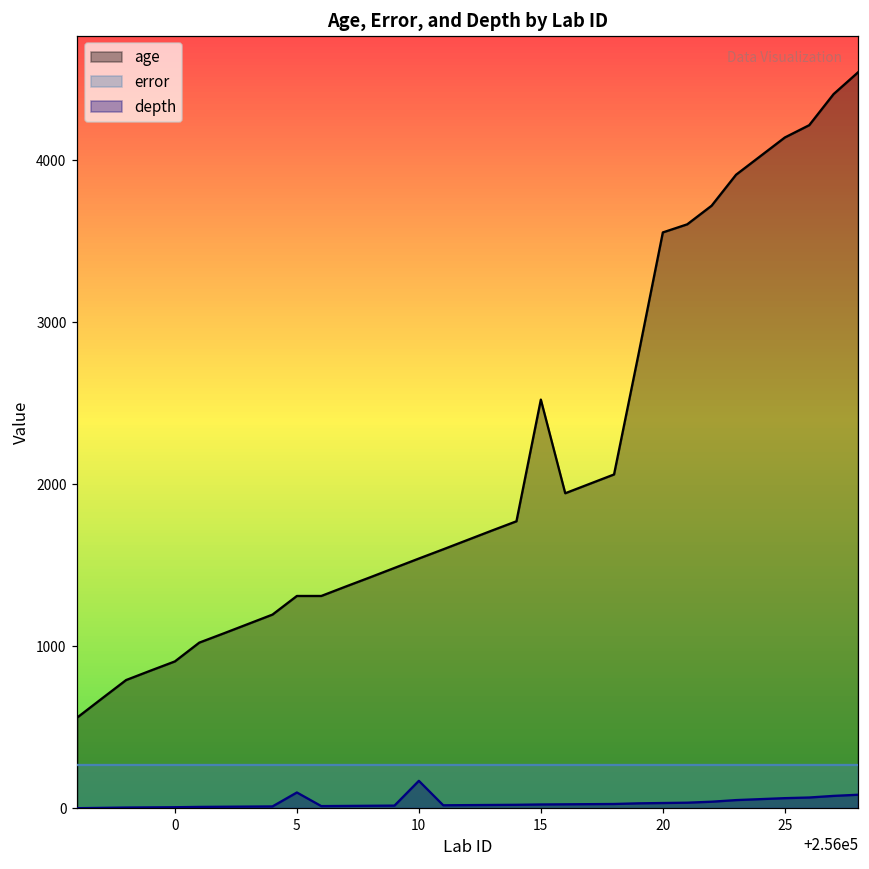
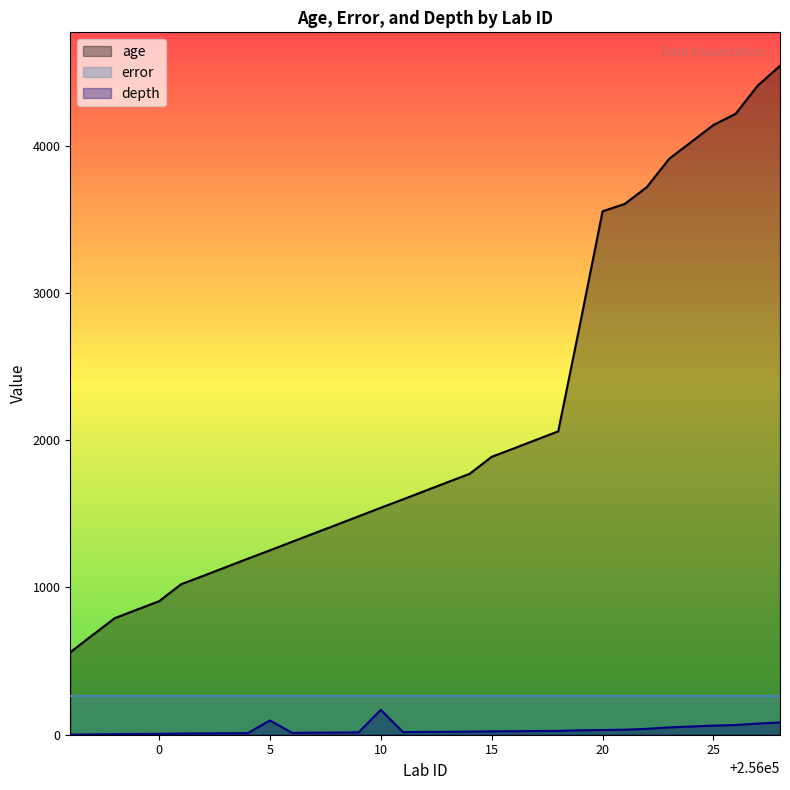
age, 5: 1310 -> 1250
age, 15: 2520 -> 1890
